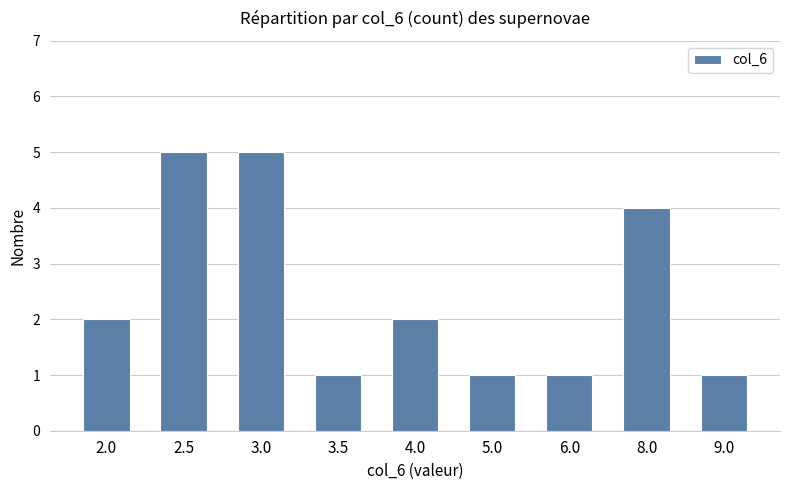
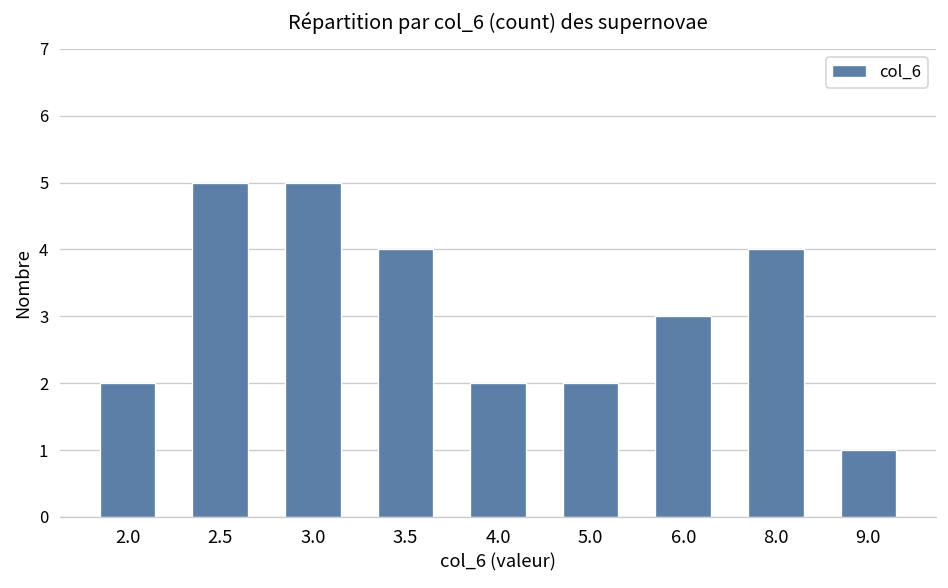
3.5: 1 -> 4
5.0: 1 -> 2
6.0: 1 -> 3
